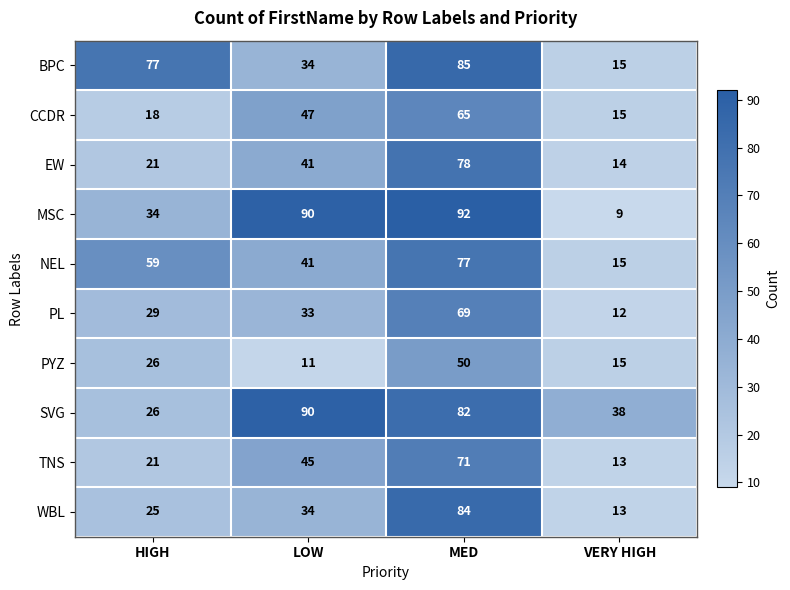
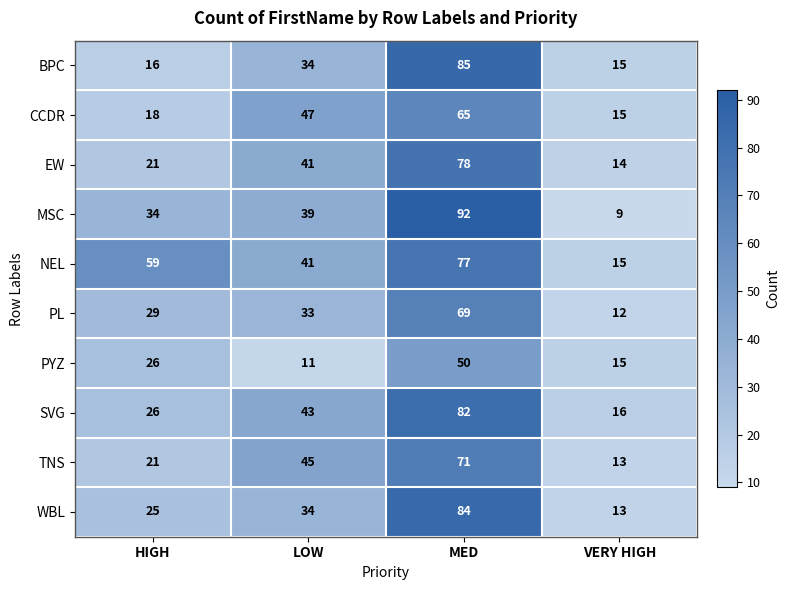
BPC, HIGH: 77 -> 16
MSC, LOW: 90 -> 39
SVG, LOW: 90 -> 43
SVG, VERY HIGH: 38 -> 16
